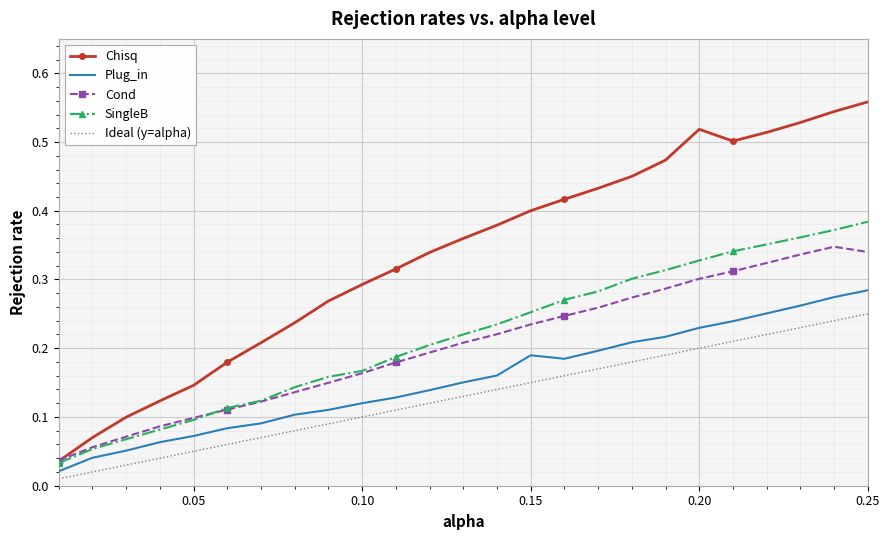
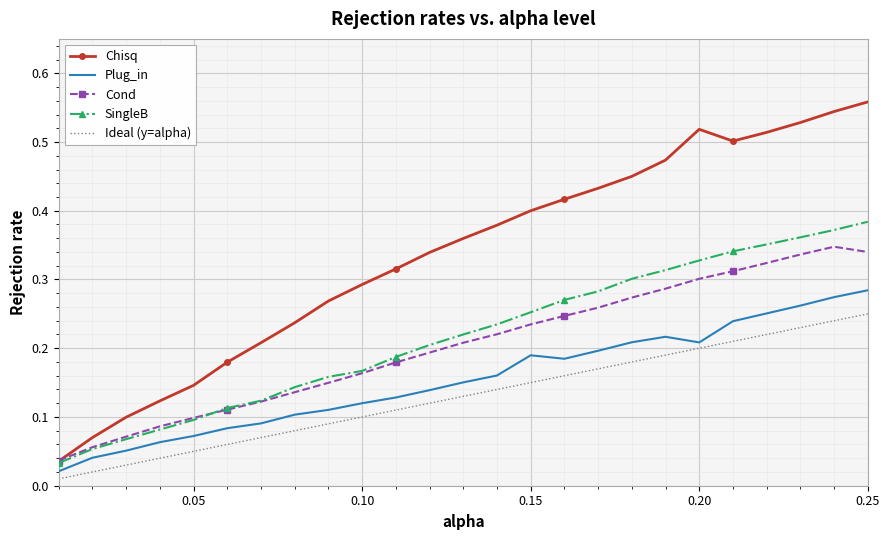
Plug_in, 0.20: 0.23 -> 0.21
